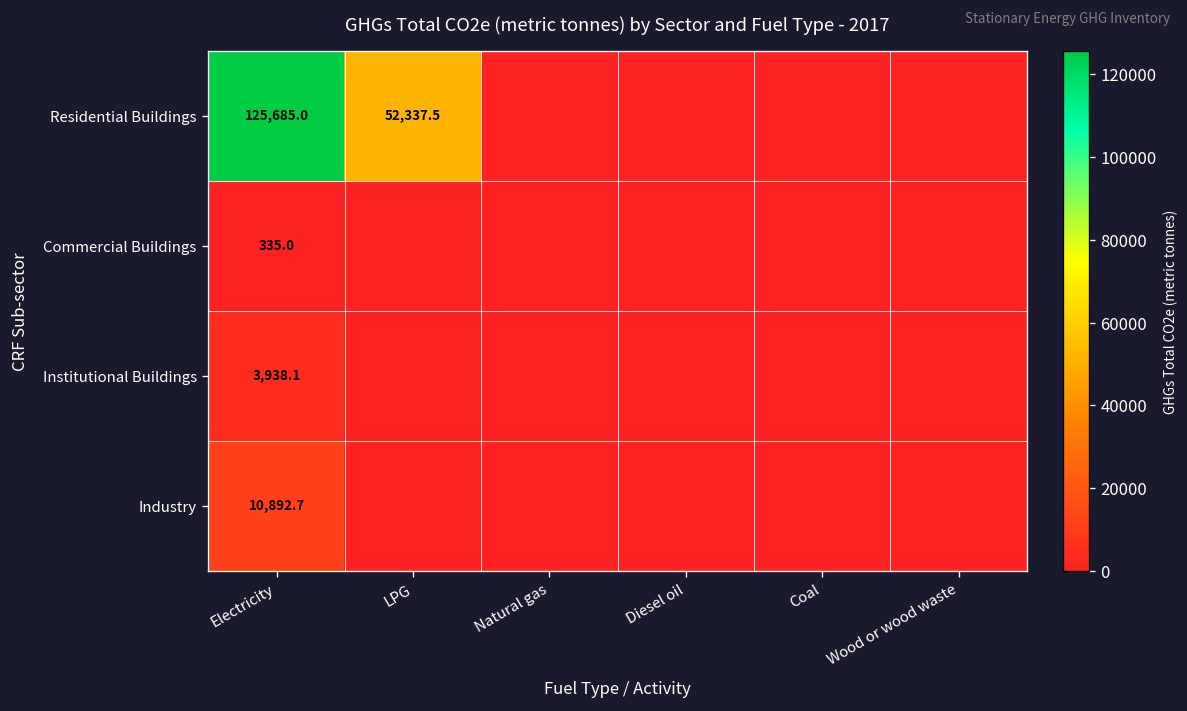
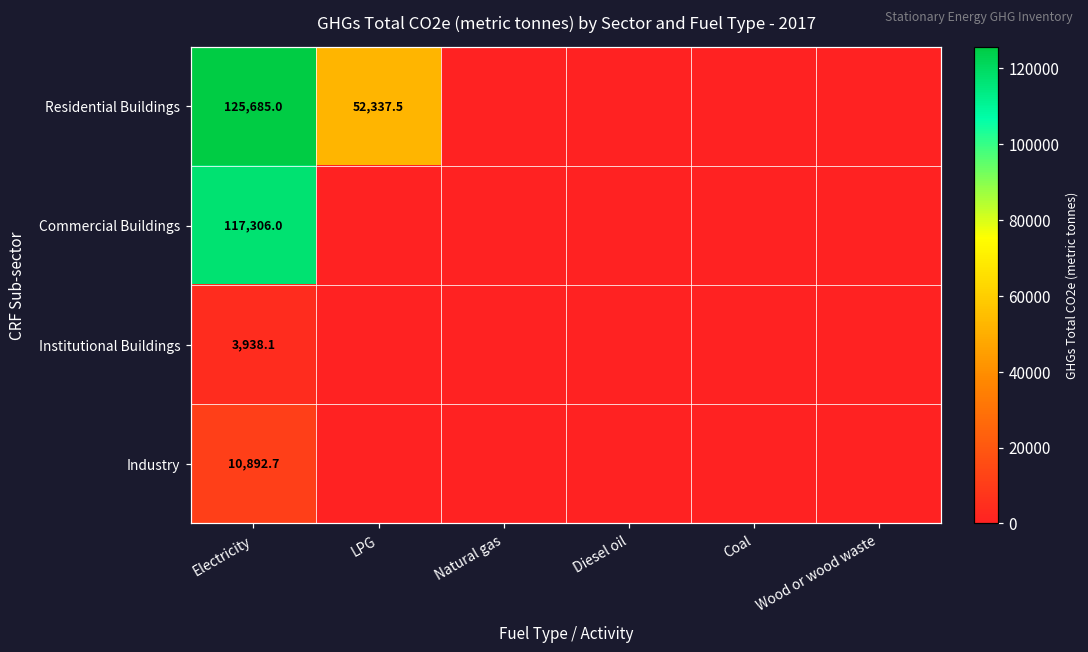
Commercial Buildings, Electricity: 335.0 -> 117,306.0
